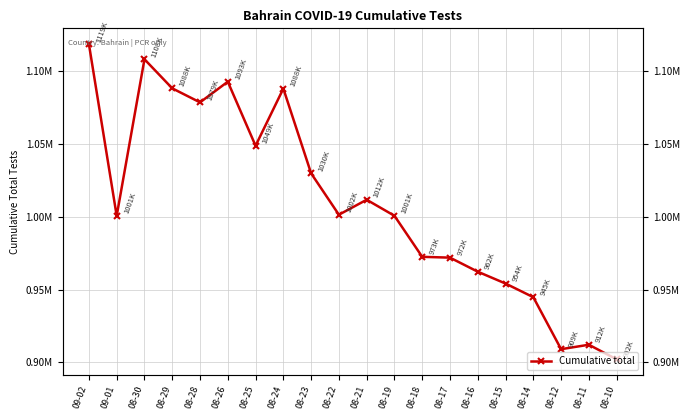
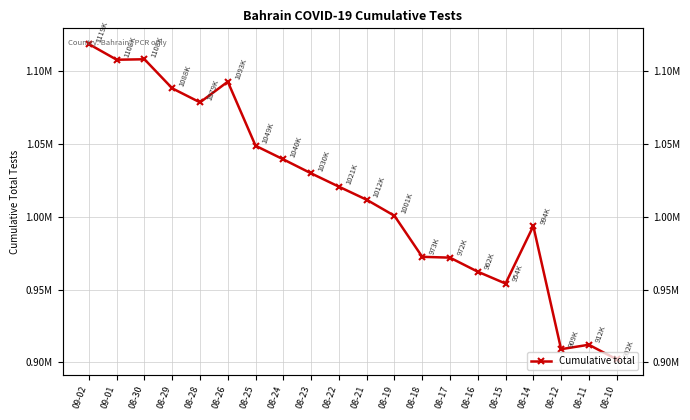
09-01: 1001K -> 1108K
08-24: 1088K -> 1040K
08-22: 1002K -> 1021K
08-14: 945K -> 994K
